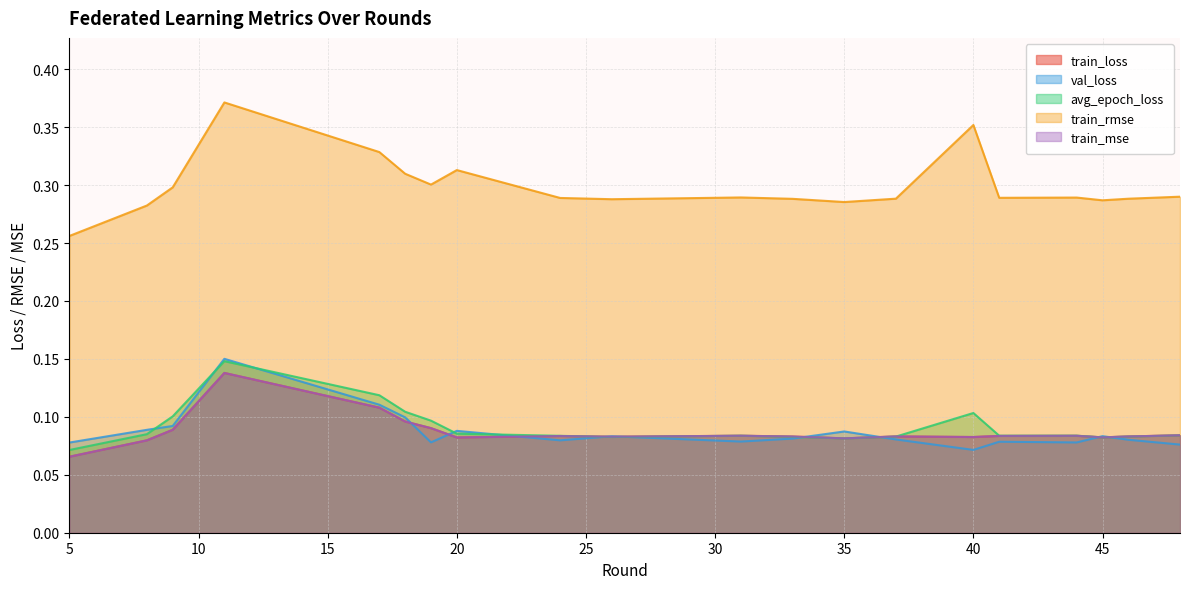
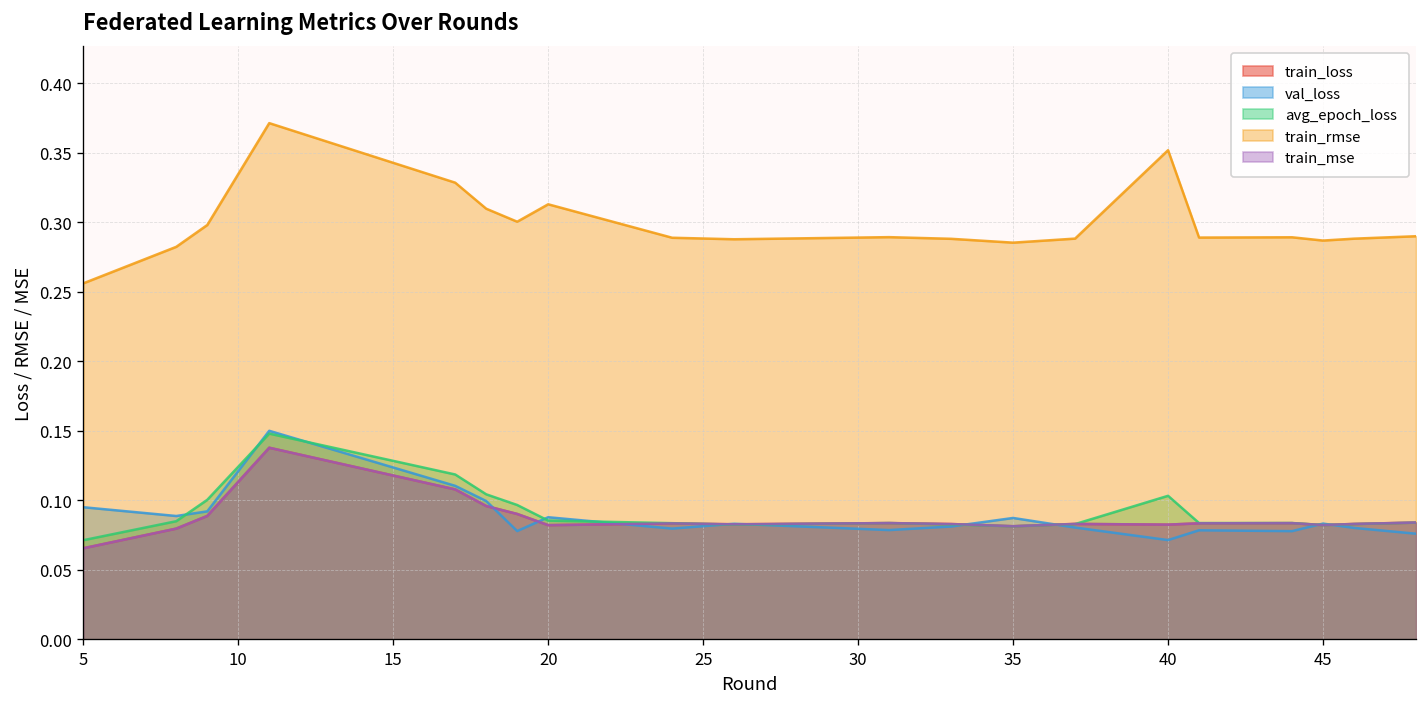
val_loss, 5: 0.078 -> 0.095
